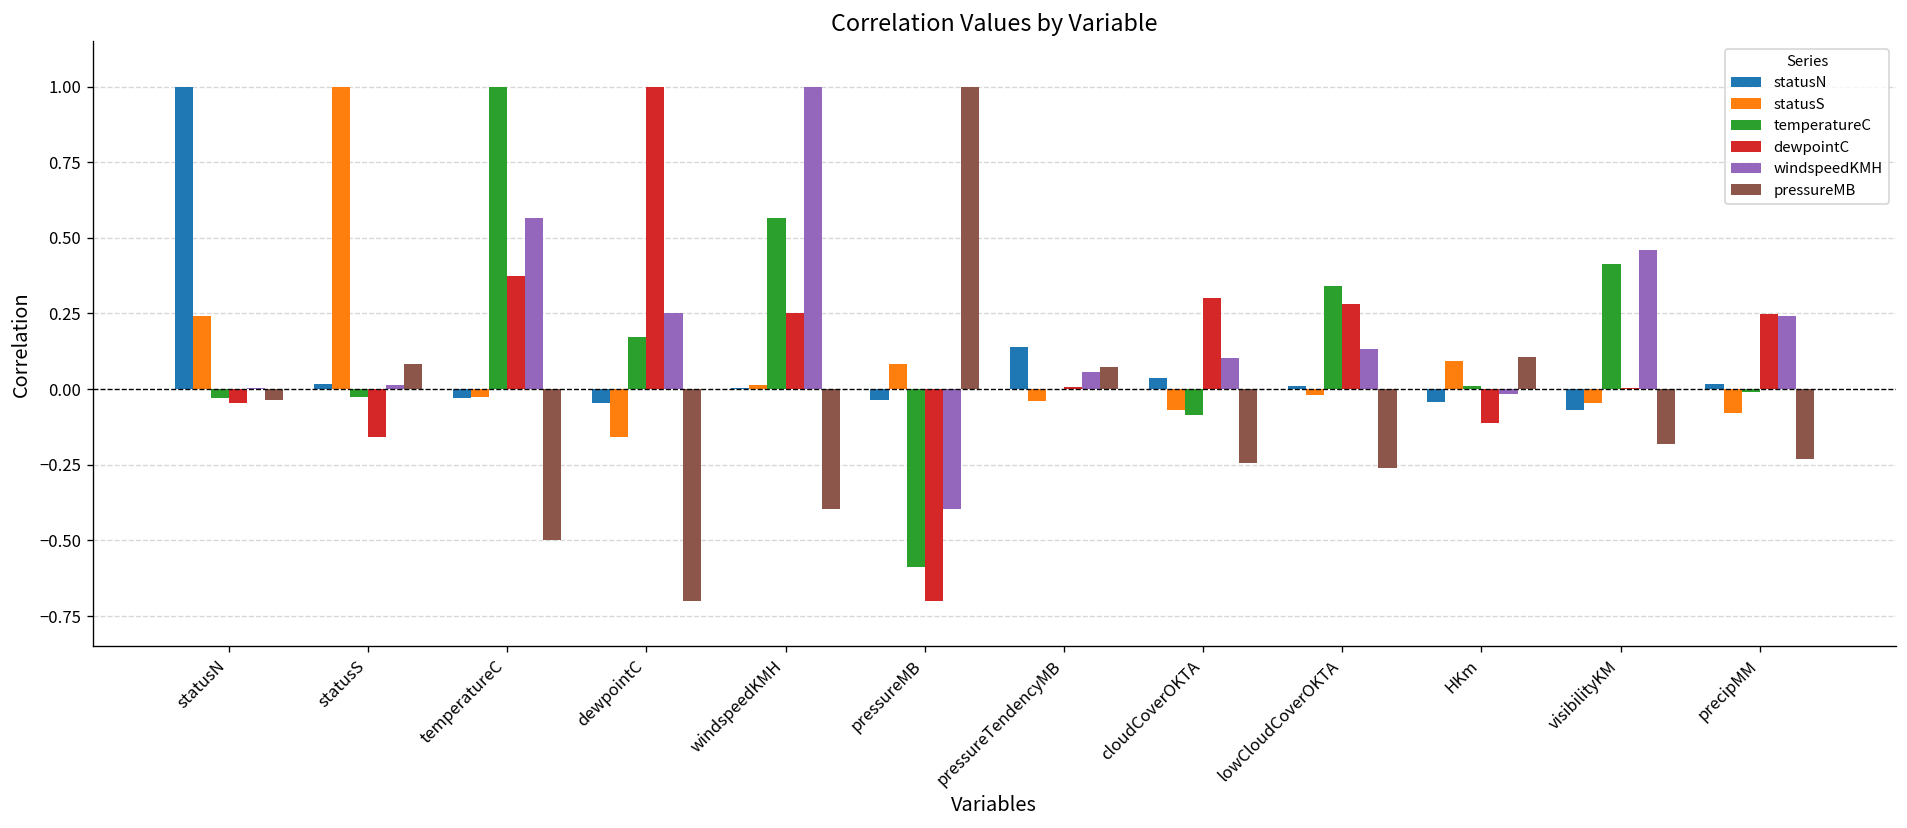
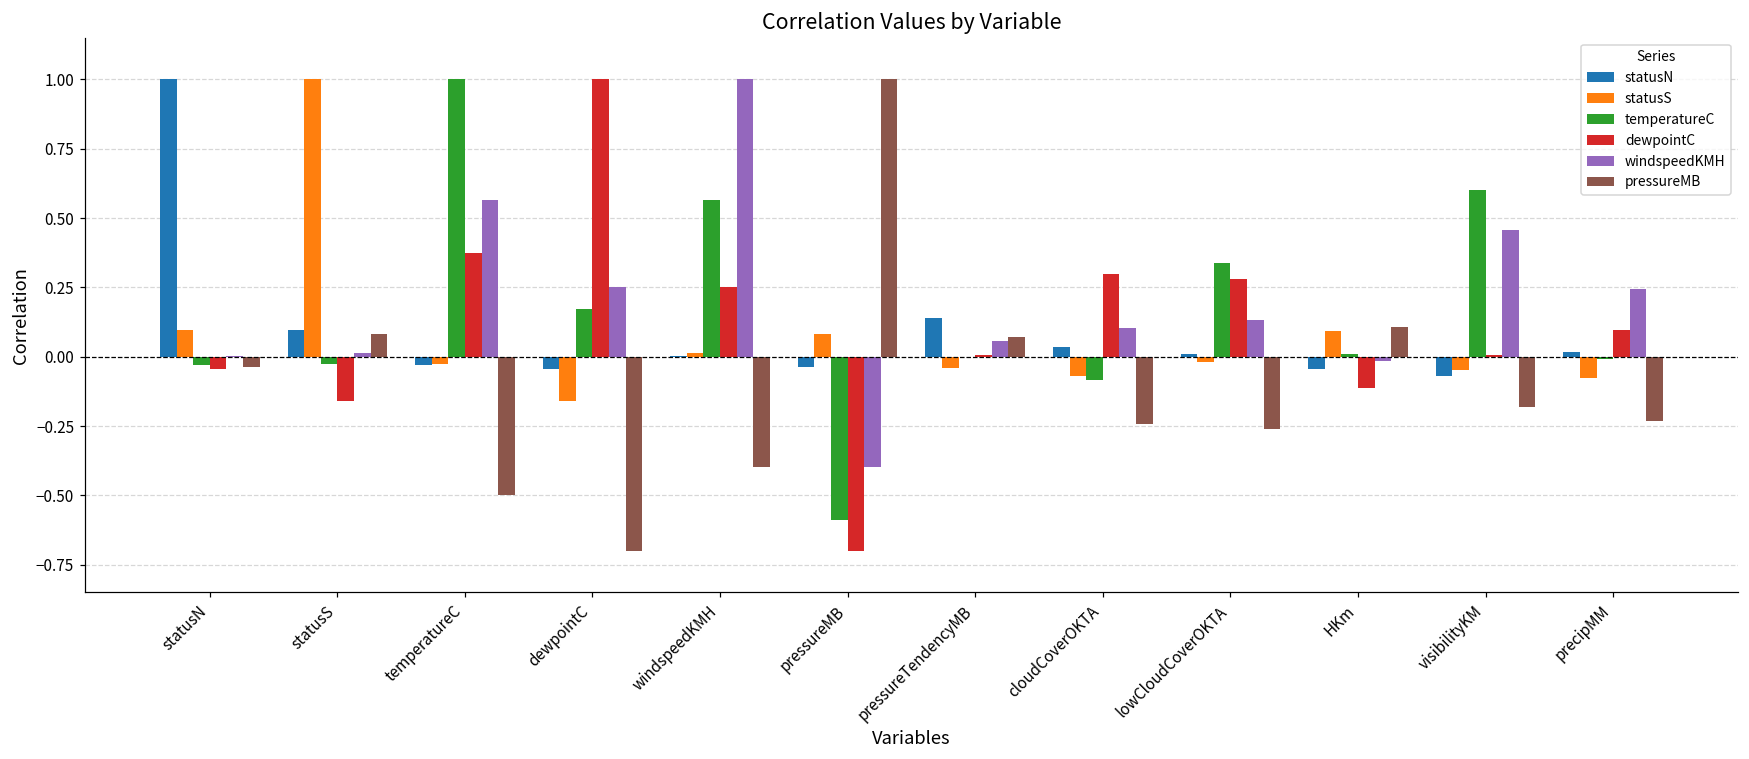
statusS, statusN: 0.24 -> 0.10
statusN, statusS: 0.02 -> 0.10
temperatureC, visibilityKM: 0.41 -> 0.60
dewpointC, precipMM: 0.25 -> 0.10
